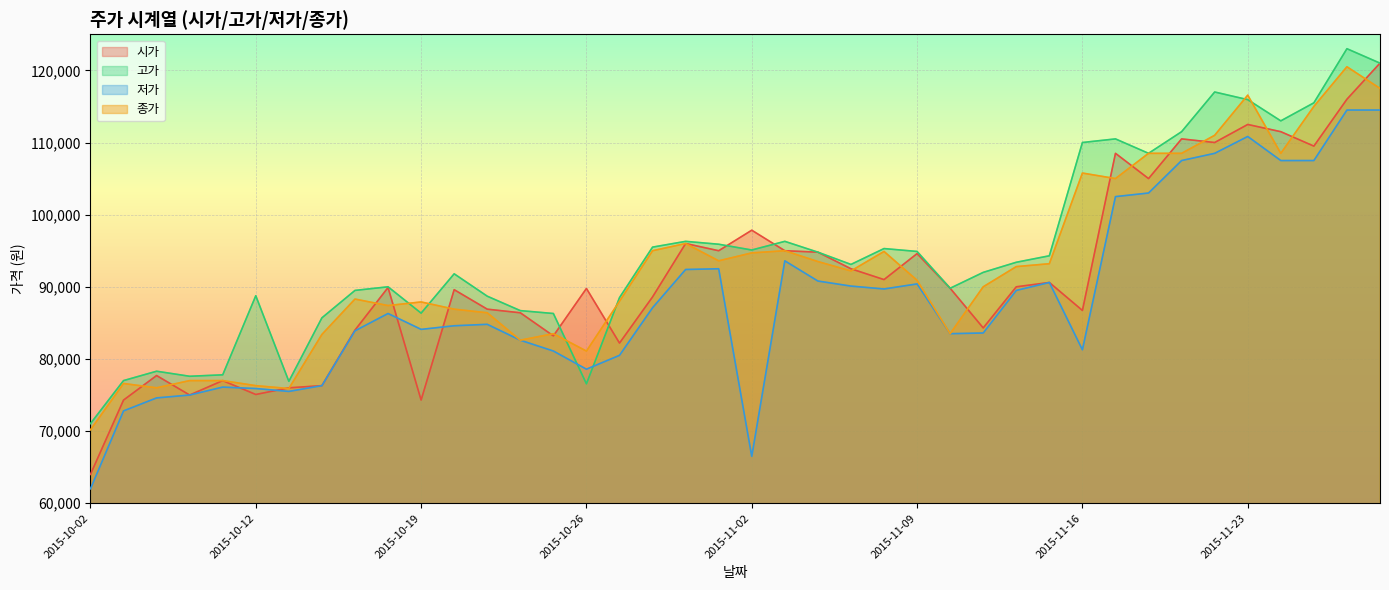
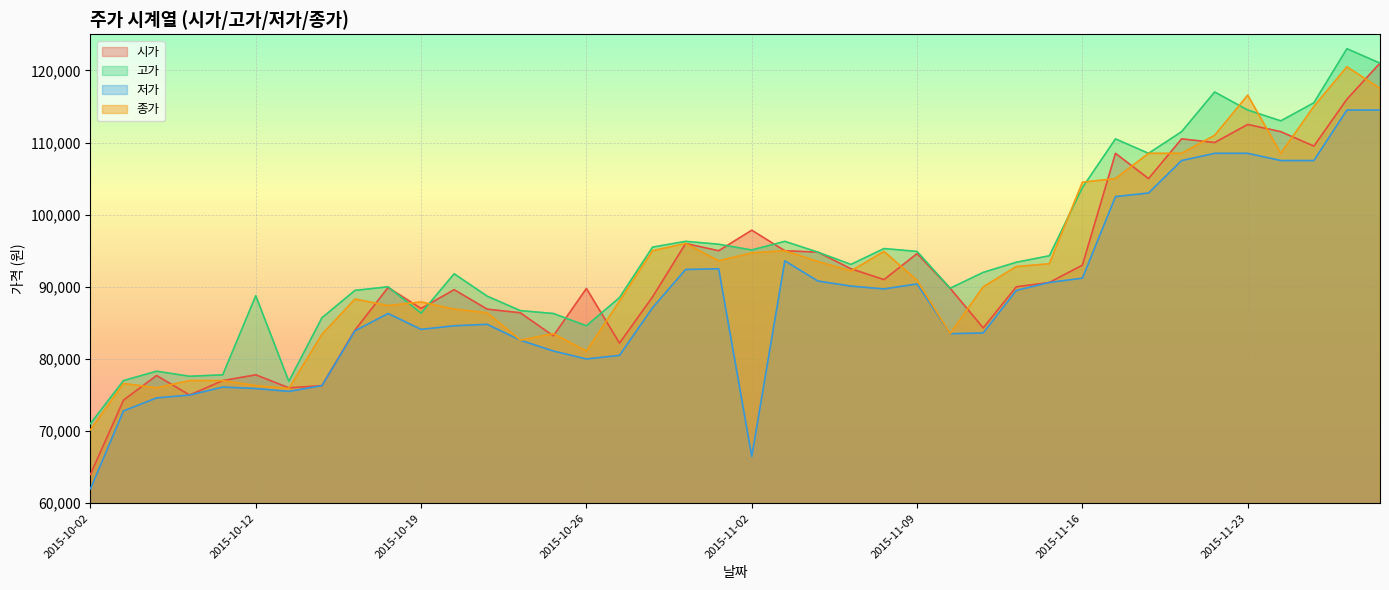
시가, 2015-10-12: 75,000 -> 78,000
시가, 2015-10-19: 74,000 -> 87,000
고가, 2015-10-26: 77,000 -> 85,000
저가, 2015-10-26: 79,000 -> 80,000
시가, 2015-11-16: 87,000 -> 93,000
고가, 2015-11-16: 110,000 -> 104,000
저가, 2015-11-16: 81,000 -> 91,000
종가, 2015-11-16: 106,000 -> 105,000
고가, 2015-11-23: 116,000 -> 115,000
저가, 2015-11-23: 111,000 -> 109,000
